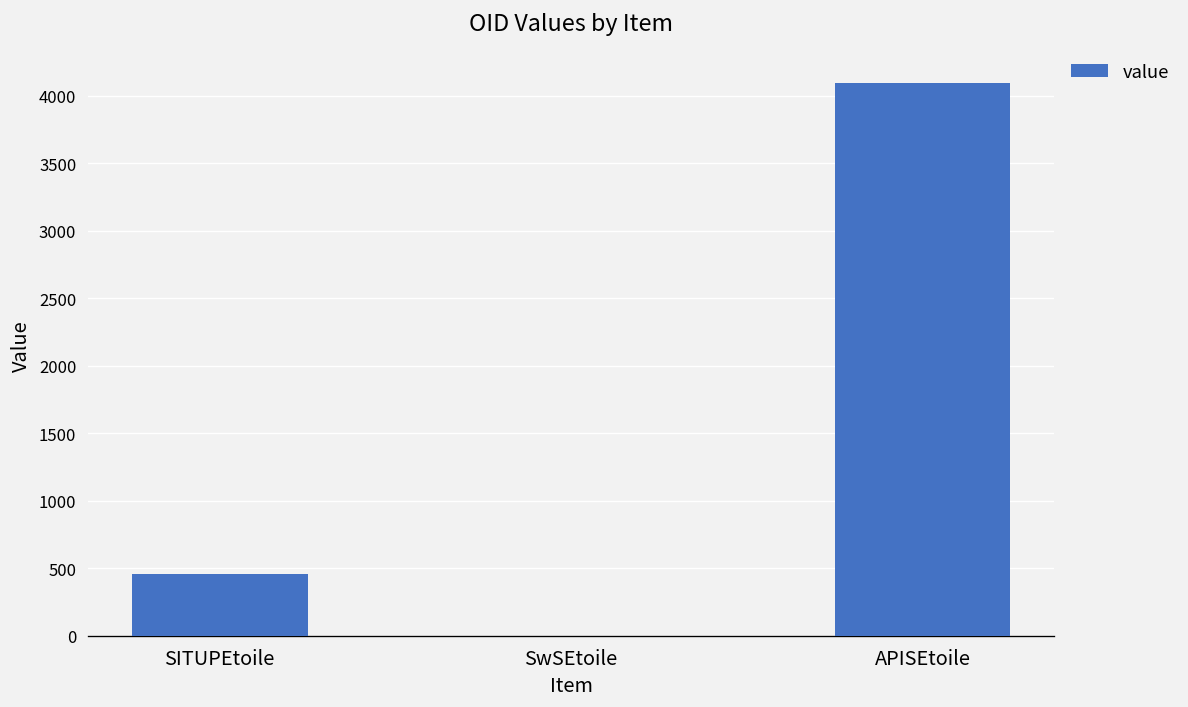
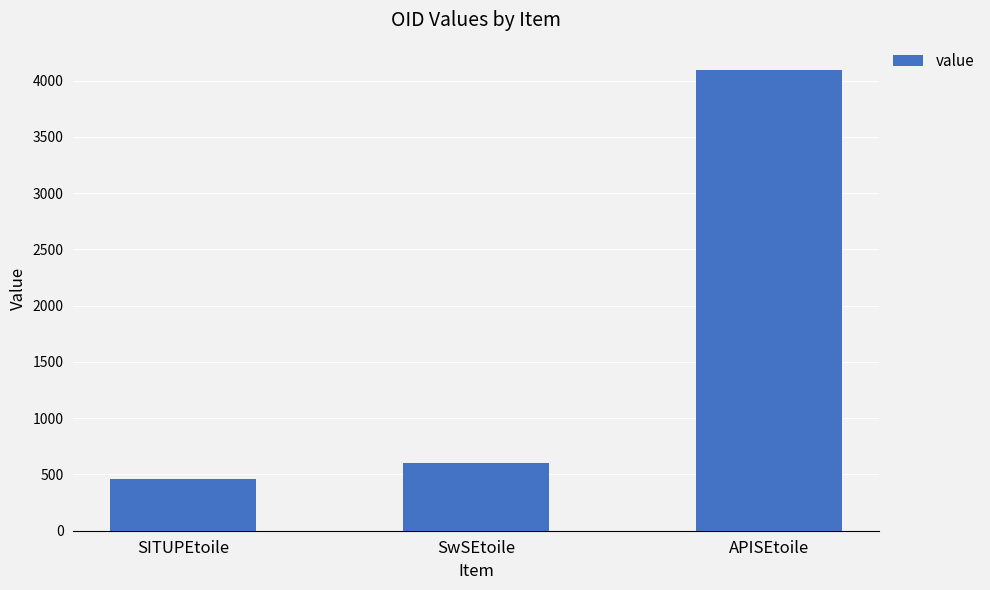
SwSEtoile: 0 -> 600
